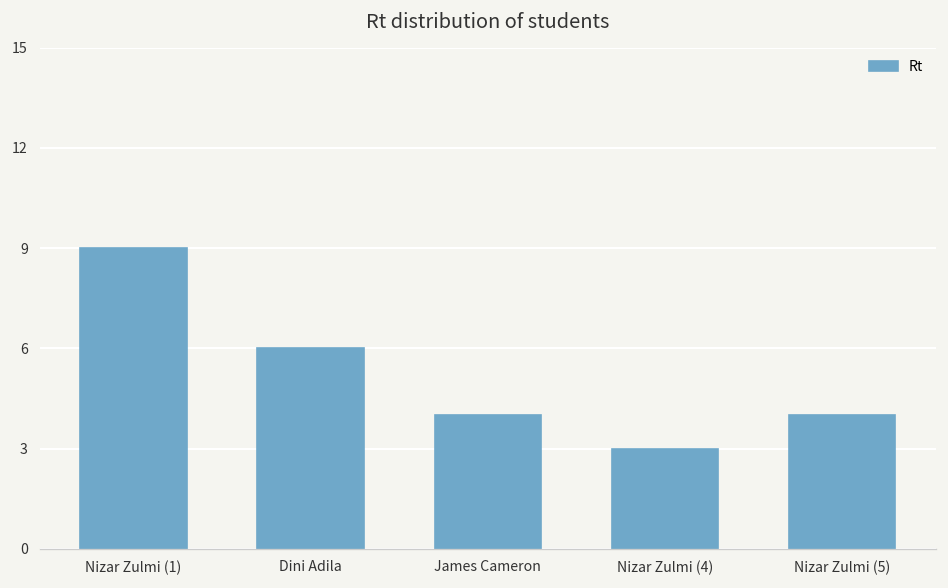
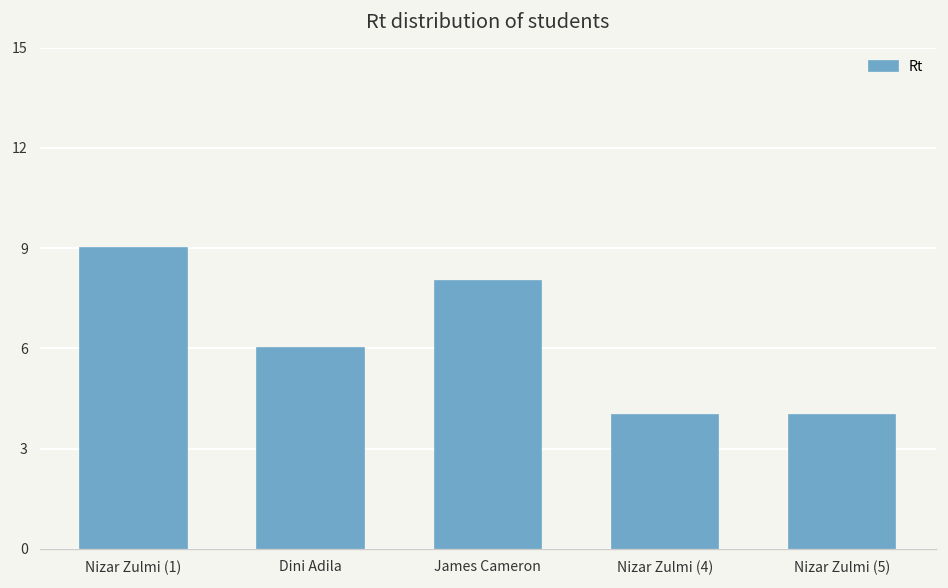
James Cameron: 4 -> 8
Nizar Zulmi (4): 3 -> 4
